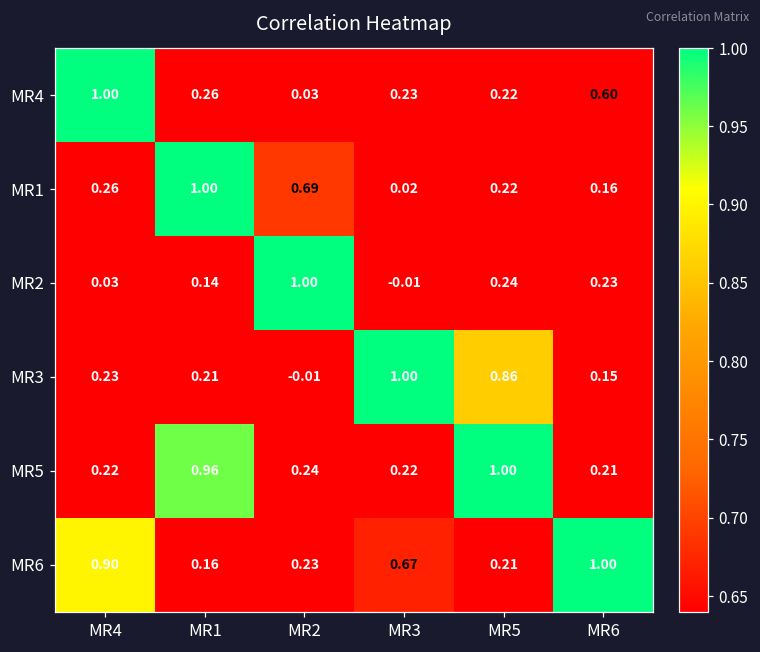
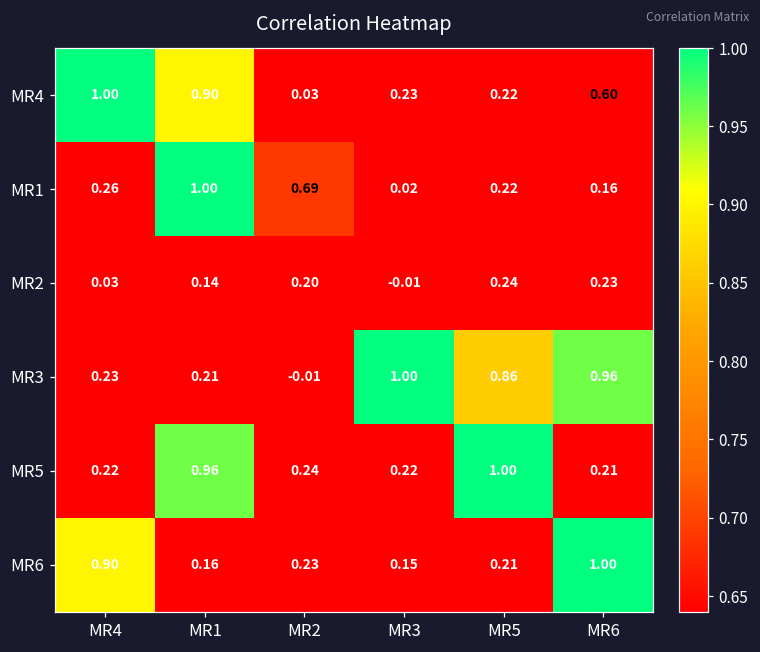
MR4, MR1: 0.26 -> 0.90
MR2, MR2: 1.00 -> 0.20
MR3, MR6: 0.15 -> 0.96
MR6, MR3: 0.67 -> 0.15
